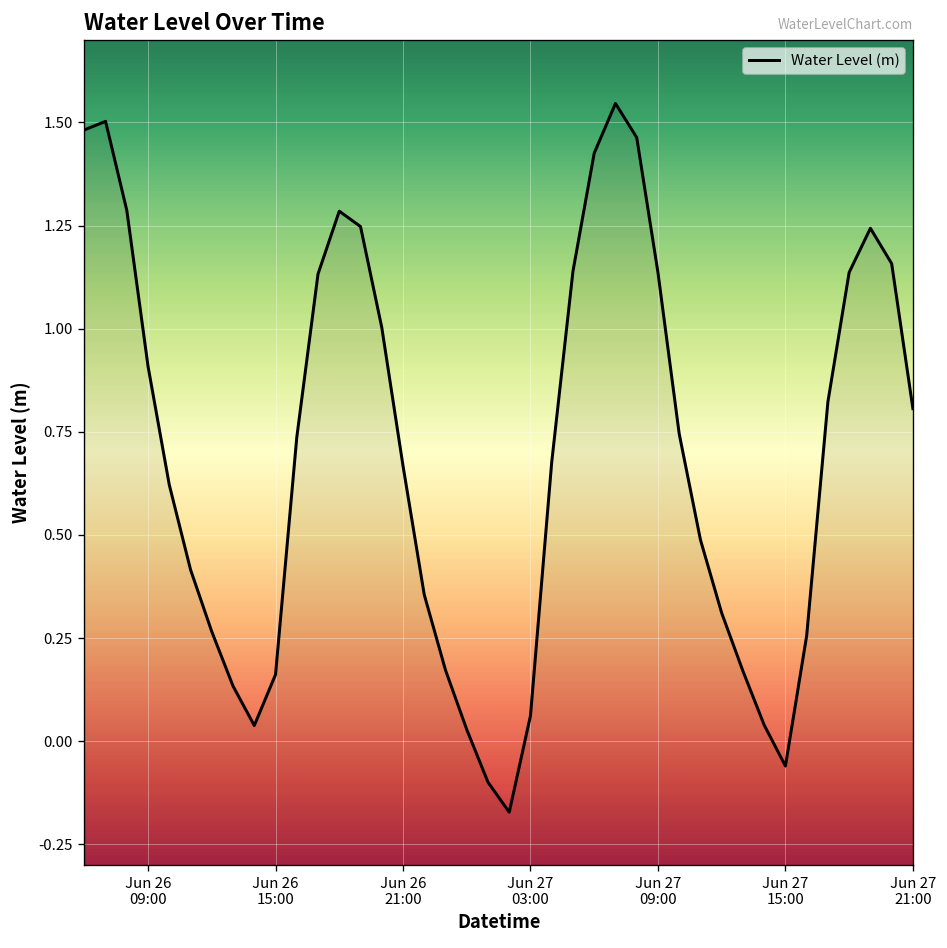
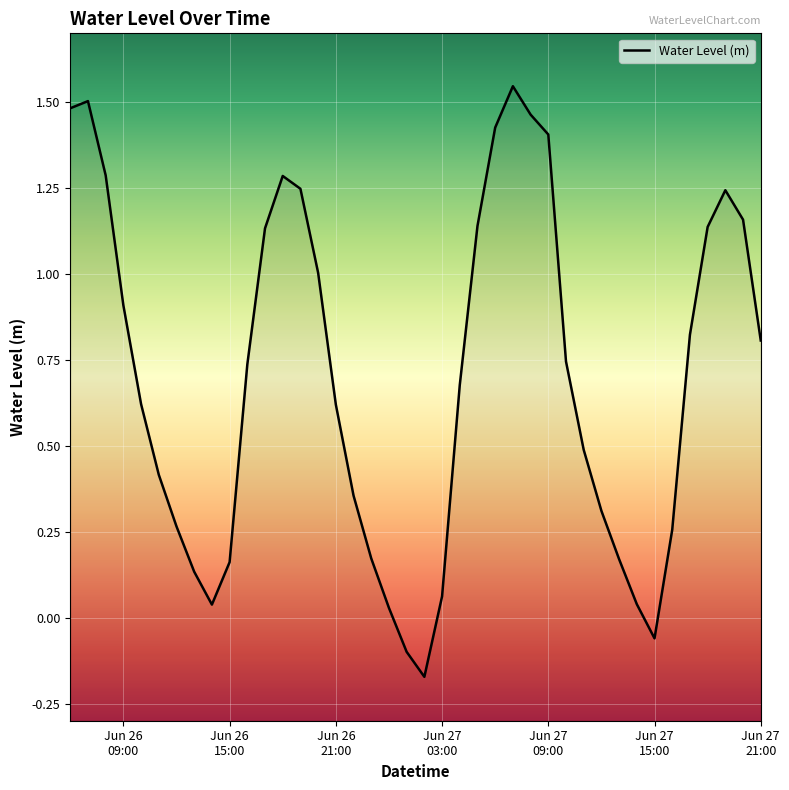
Jun 26 21:00: 0.67 -> 0.62
Jun 27 09:00: 1.14 -> 1.41
